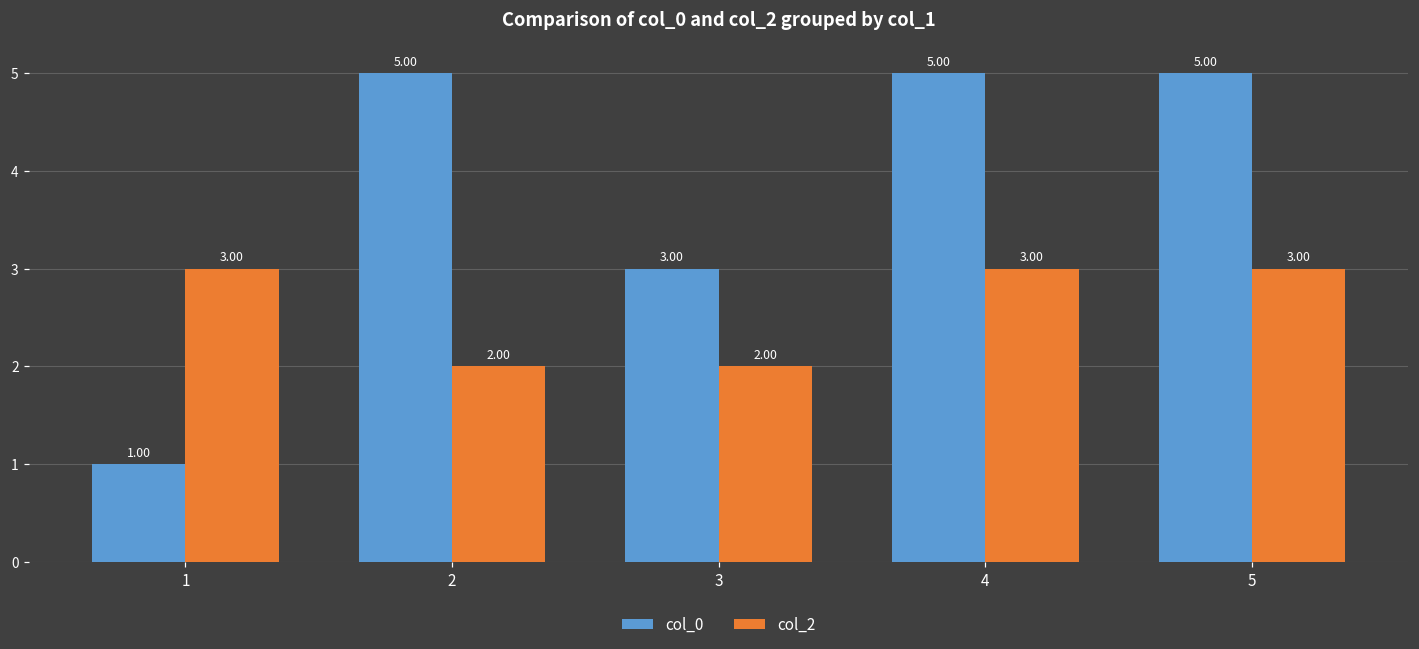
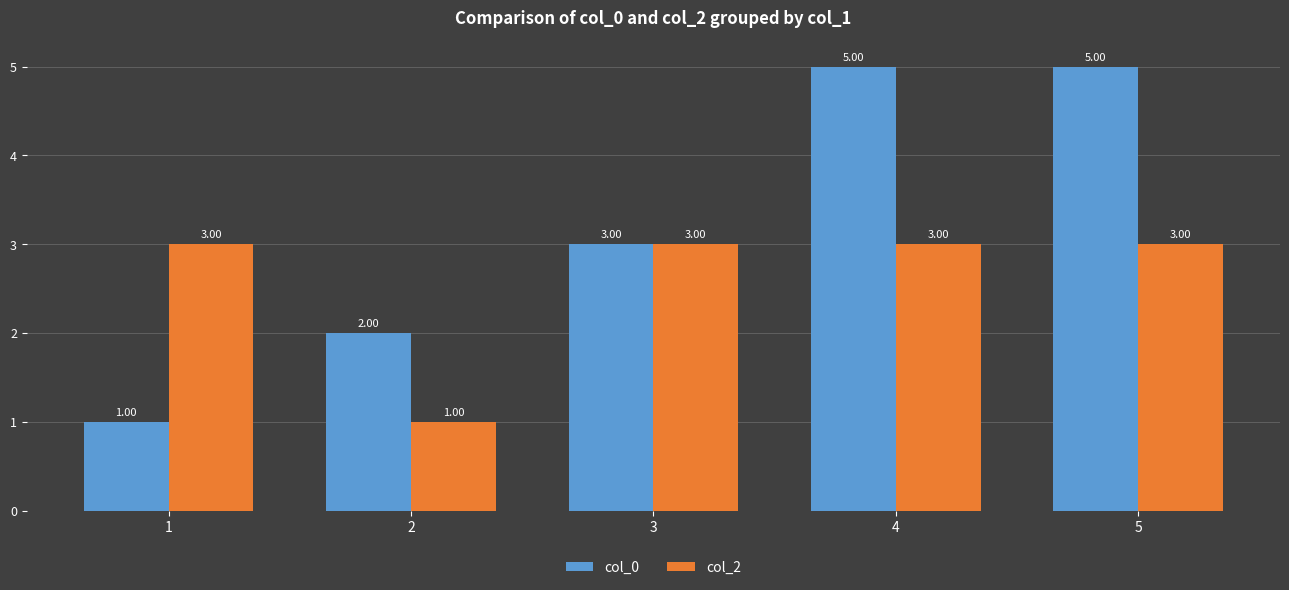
col_0, 2: 5.00 -> 2.00
col_2, 2: 2.00 -> 1.00
col_2, 3: 2.00 -> 3.00
